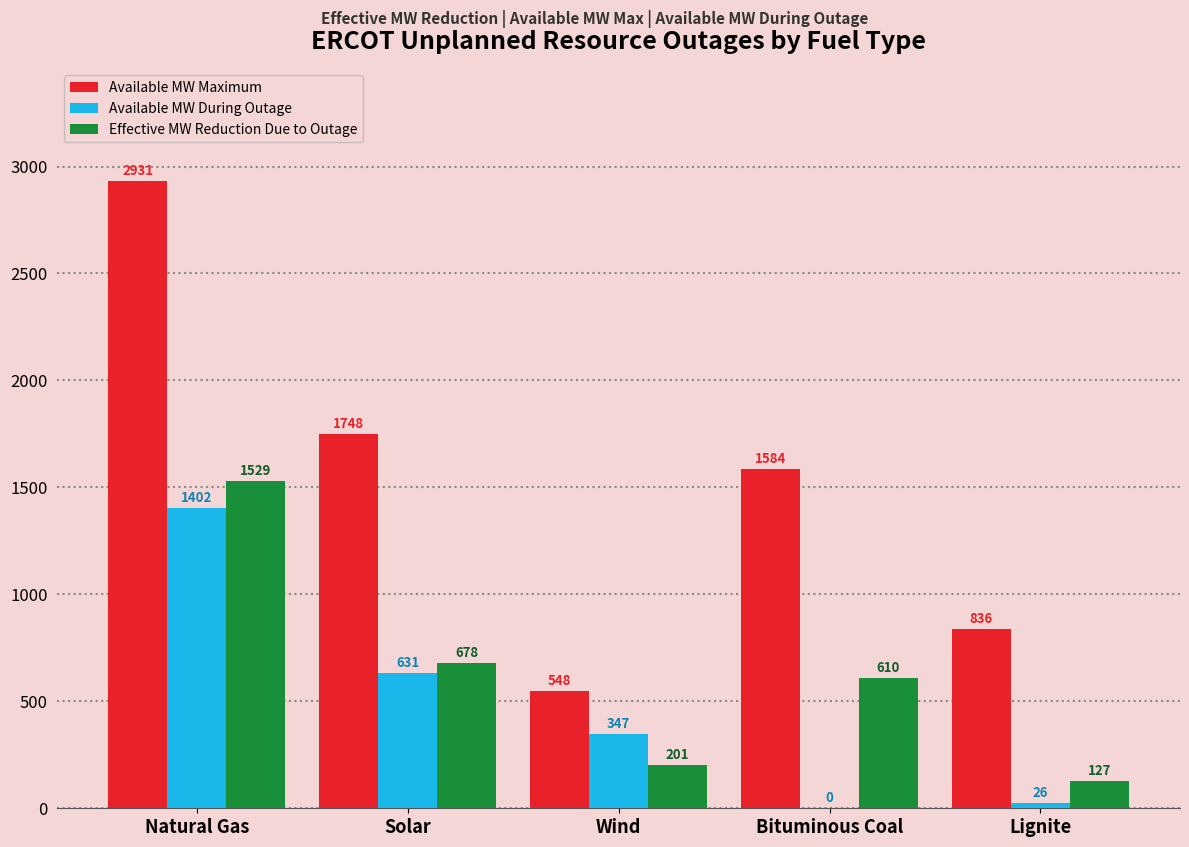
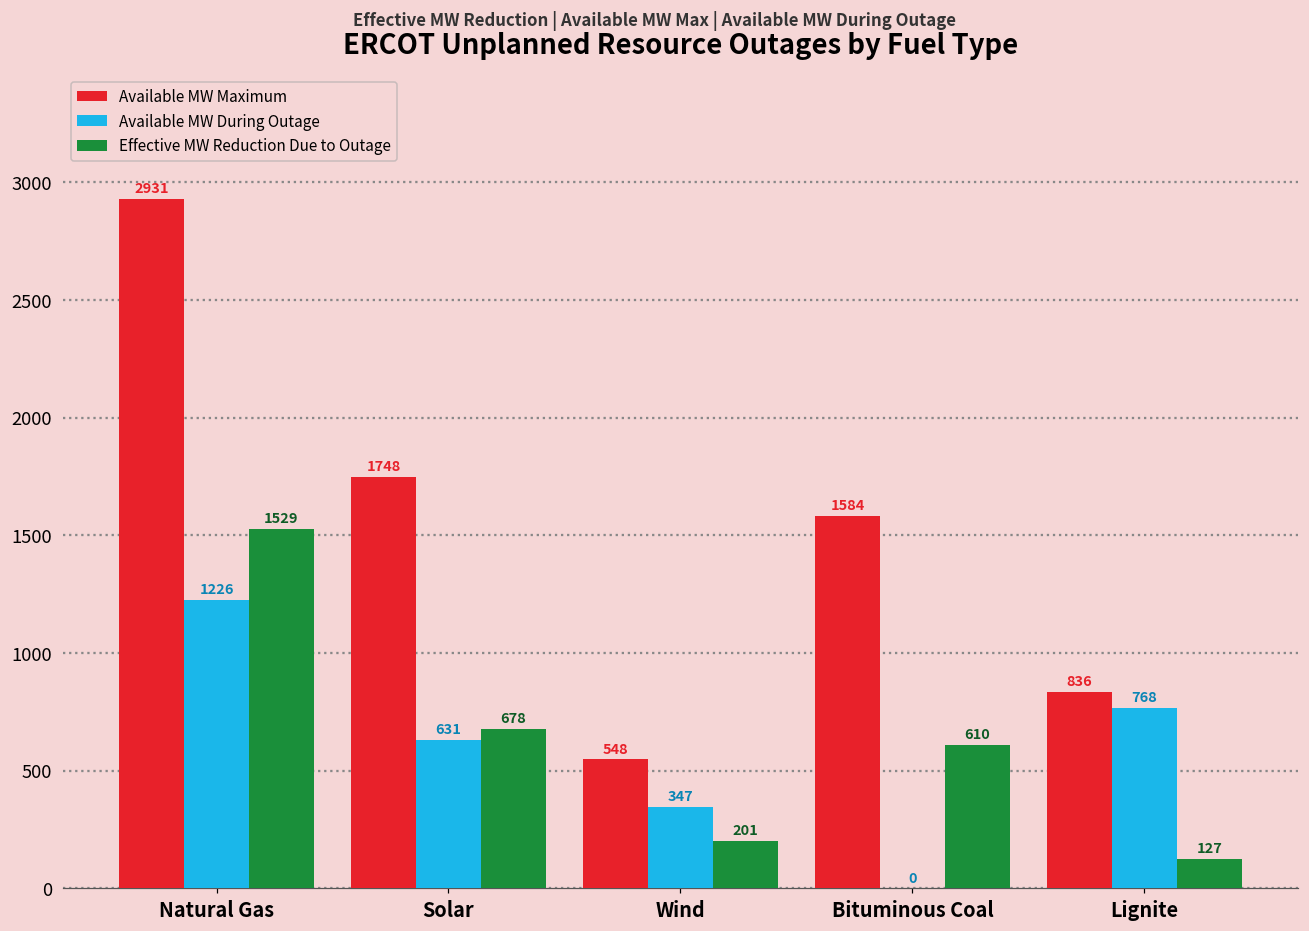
Available MW During Outage, Natural Gas: 1402 -> 1226
Available MW During Outage, Lignite: 26 -> 768
